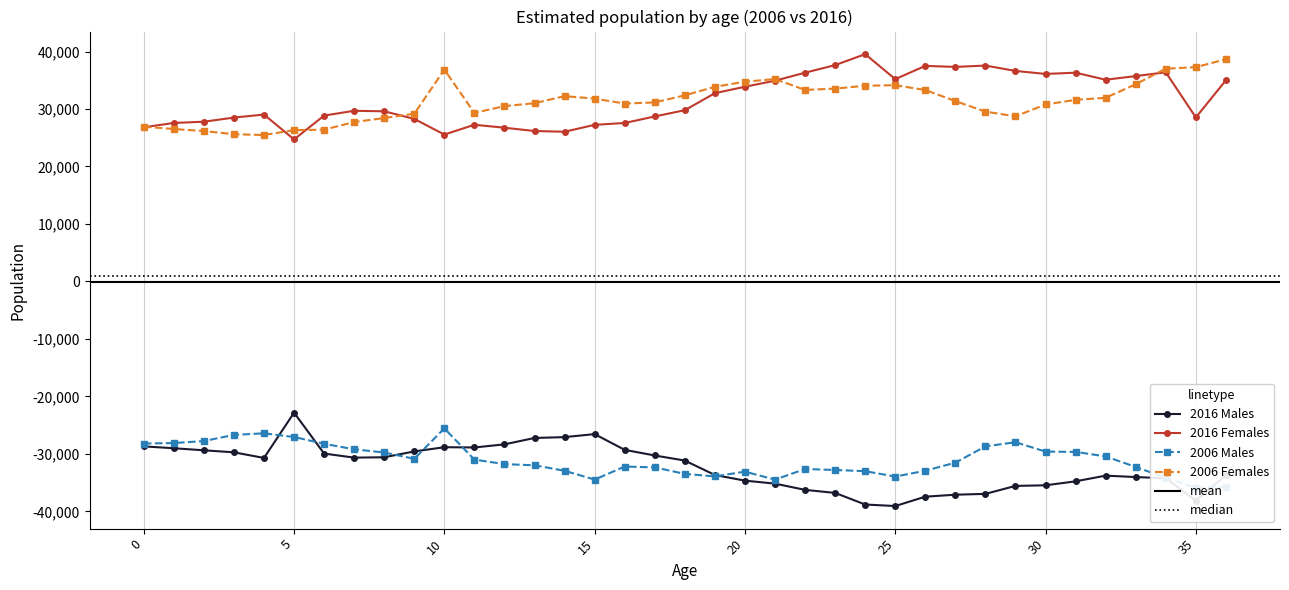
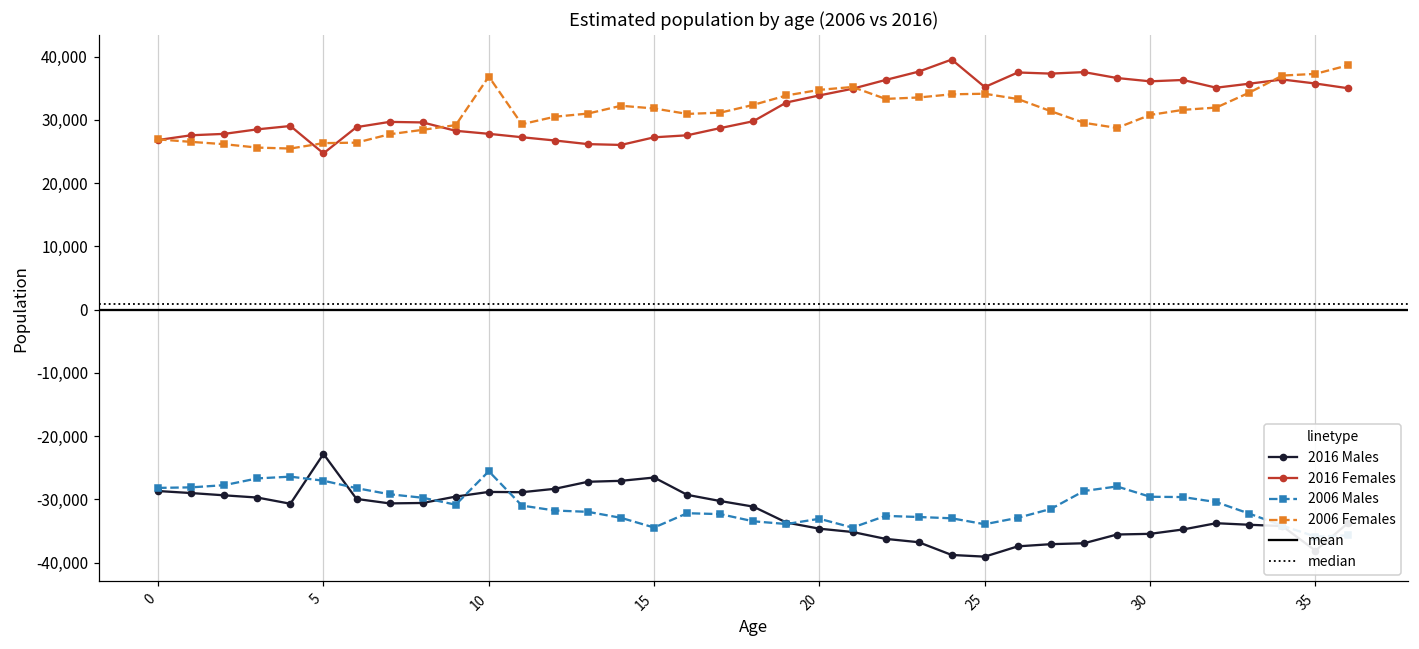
2016 Females, 10: 26,000 -> 28,000
2016 Females, 35: 29,000 -> 36,000
